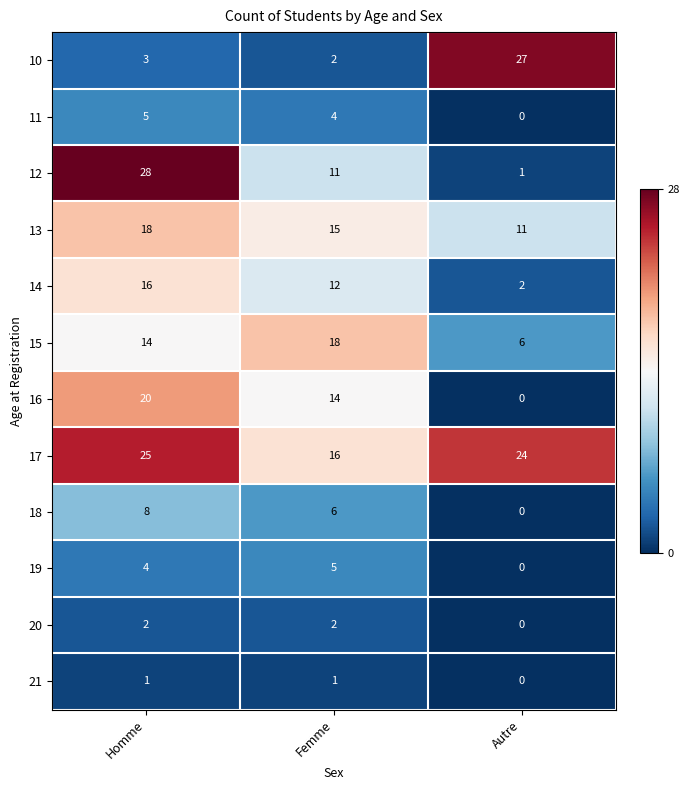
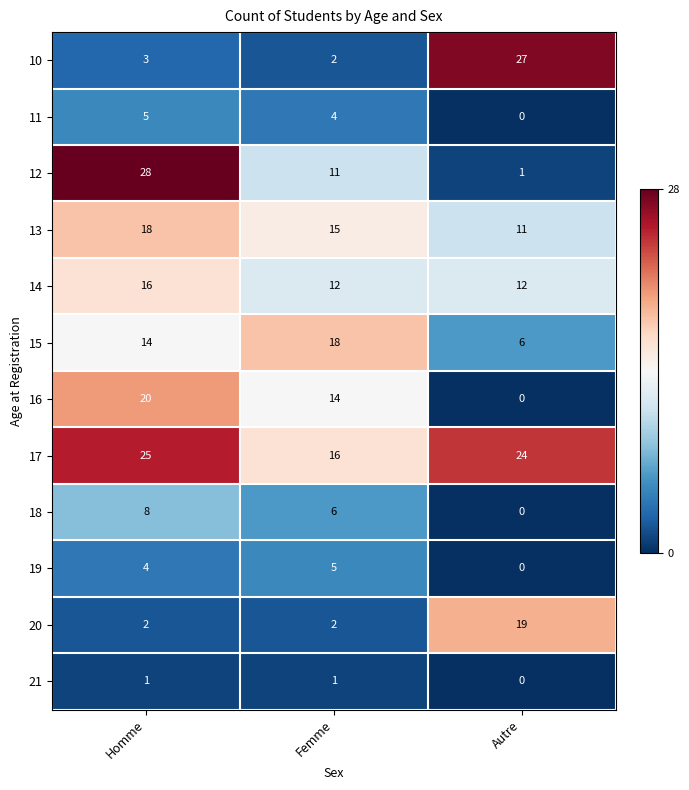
14, Autre: 2 -> 12
20, Autre: 0 -> 19
